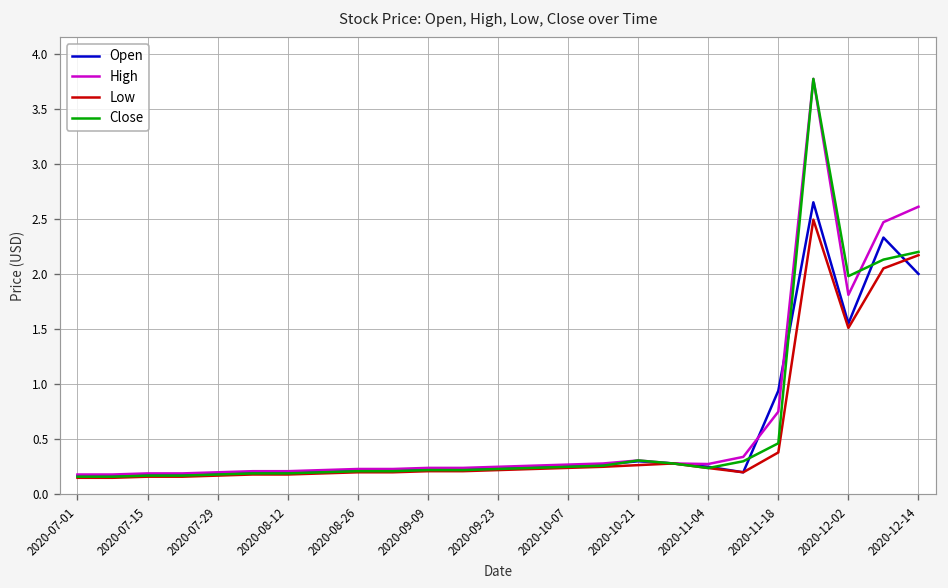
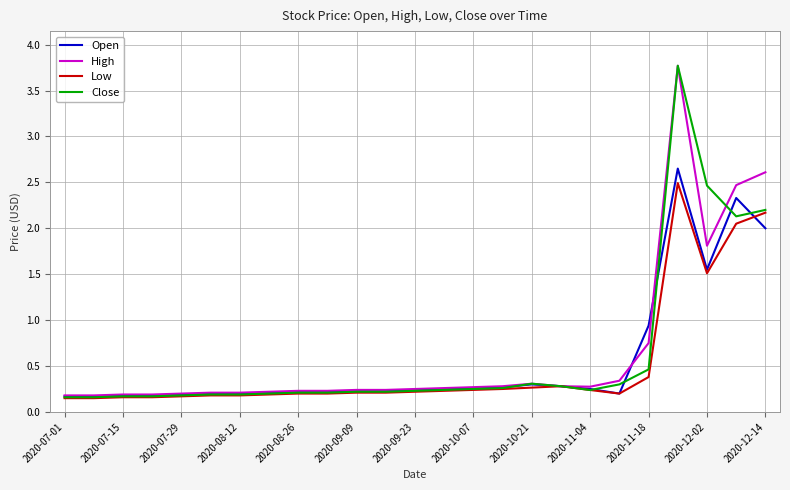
Close, 2020-12-02: 2.0 -> 2.5
